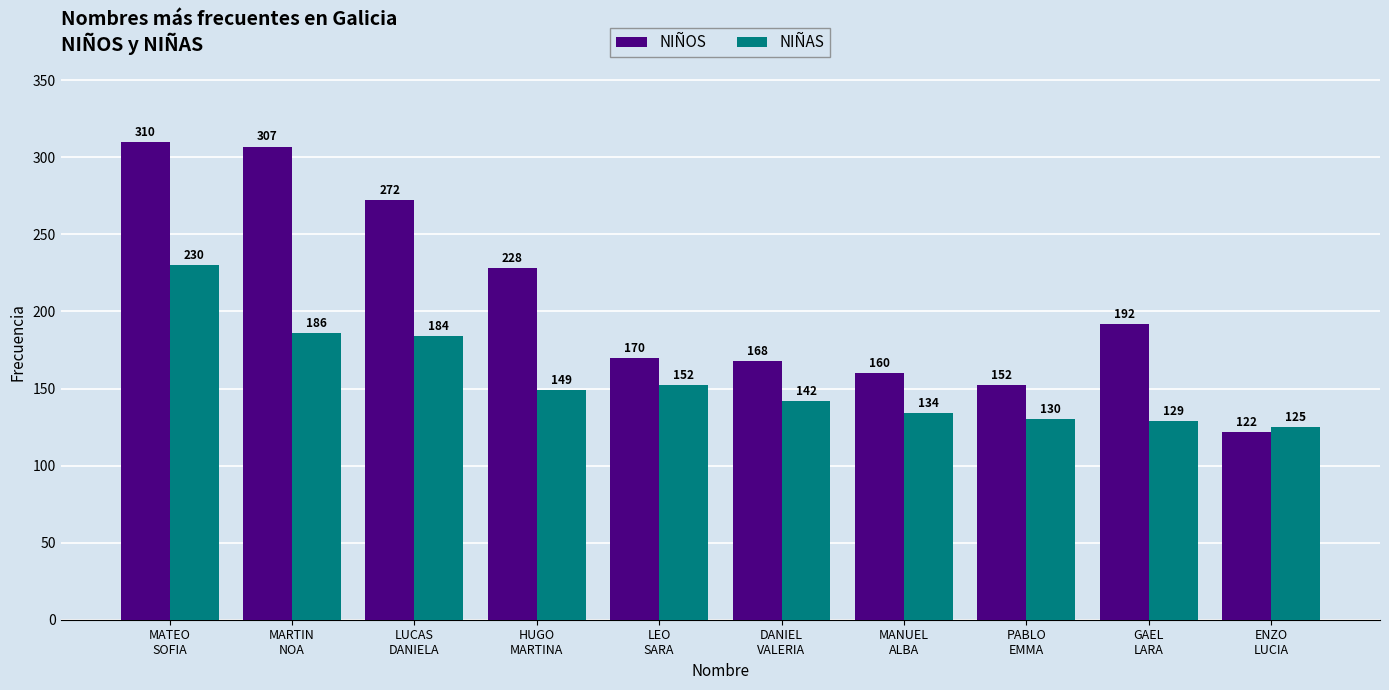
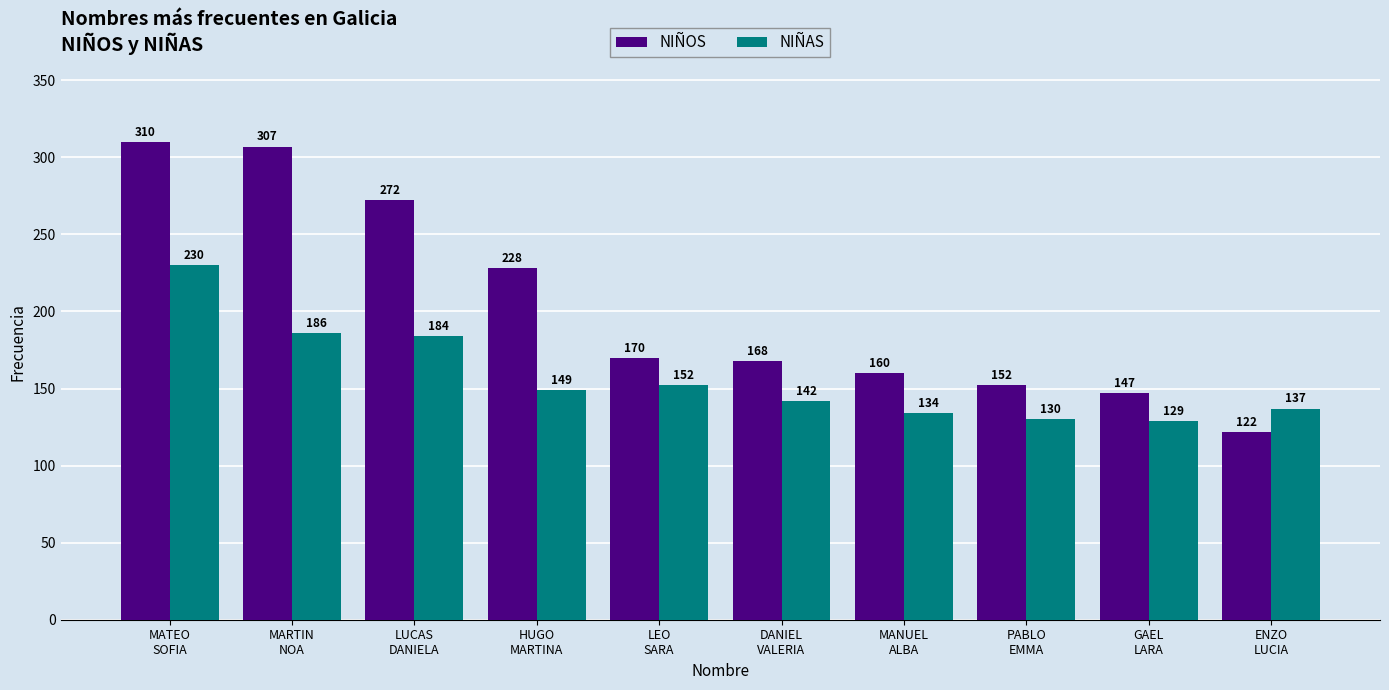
NIÑOS, GAEL LARA: 192 -> 147
NIÑAS, ENZO LUCIA: 125 -> 137
